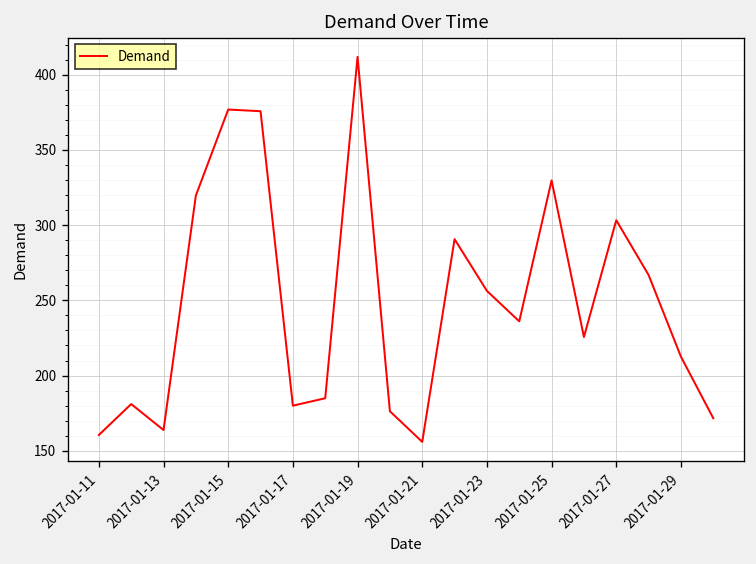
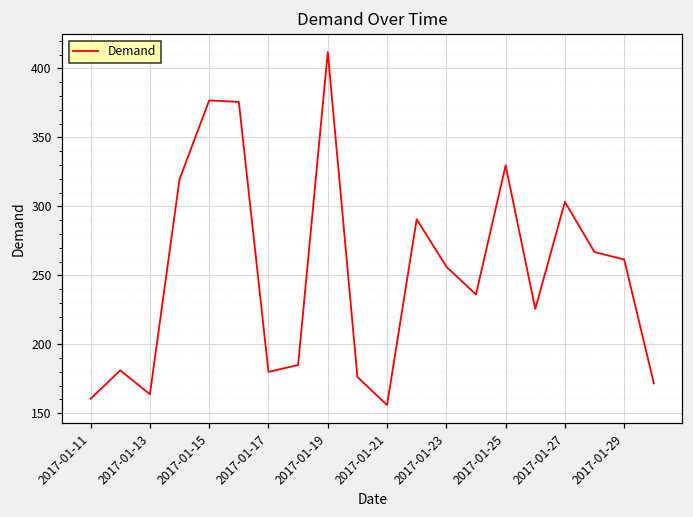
2017-01-29: 213 -> 261
